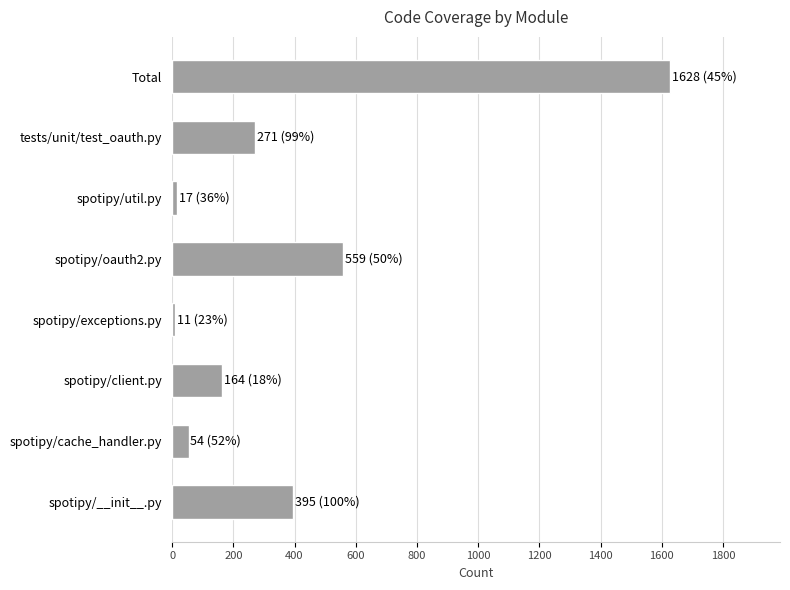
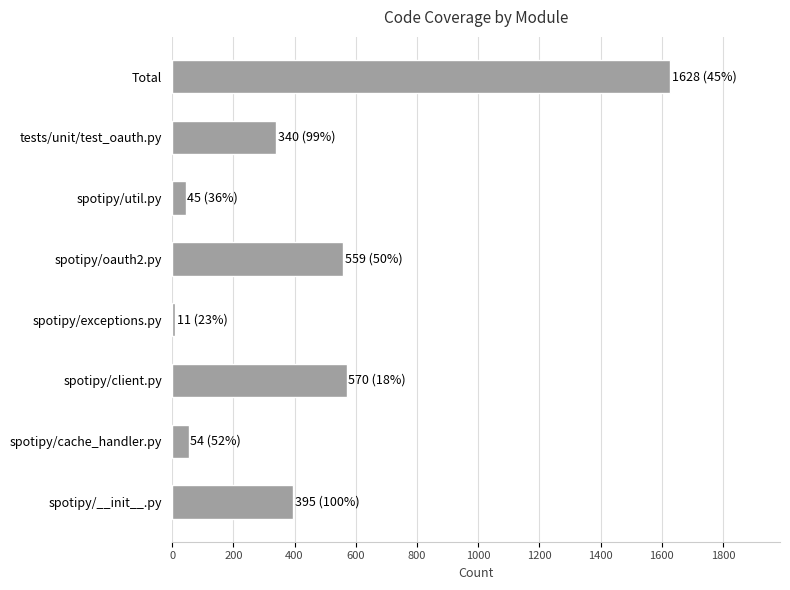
tests/unit/test_oauth.py: 271 -> 340
spotipy/util.py: 17 -> 45
spotipy/client.py: 164 -> 570
